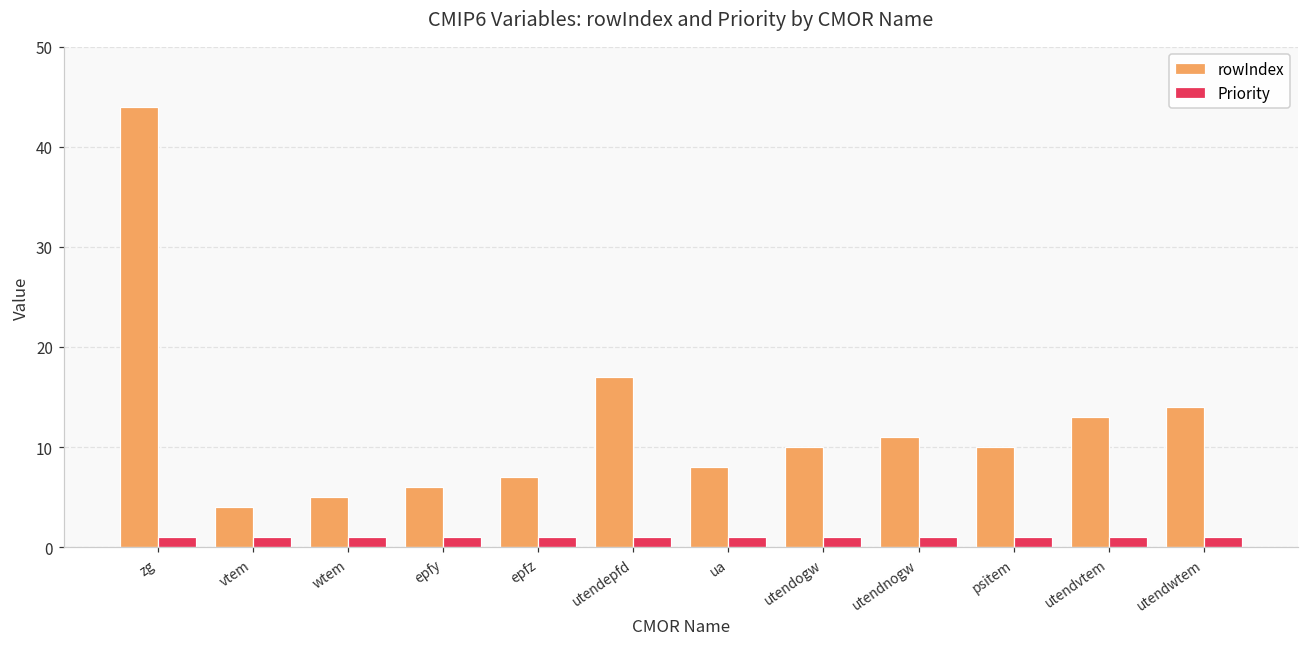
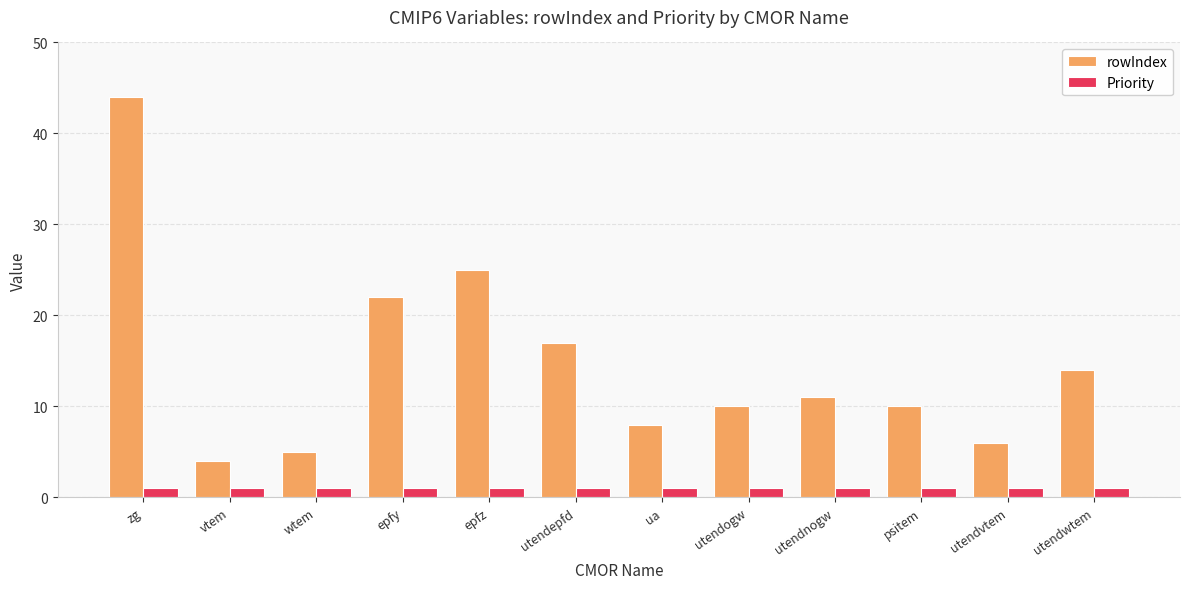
rowIndex, epfy: 6 -> 22
rowIndex, epfz: 7 -> 25
rowIndex, utendvtem: 13 -> 6
